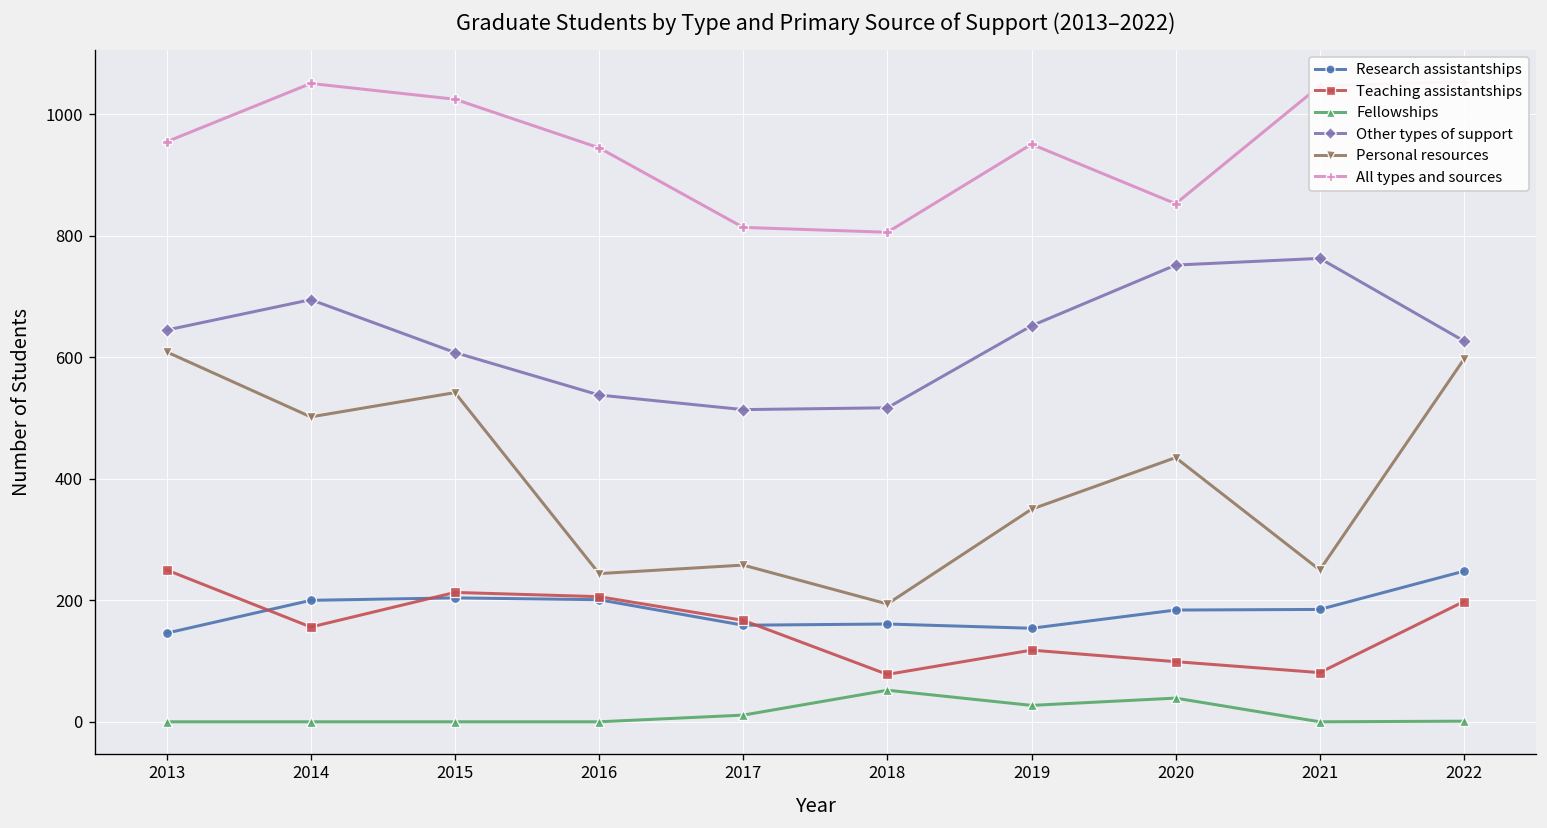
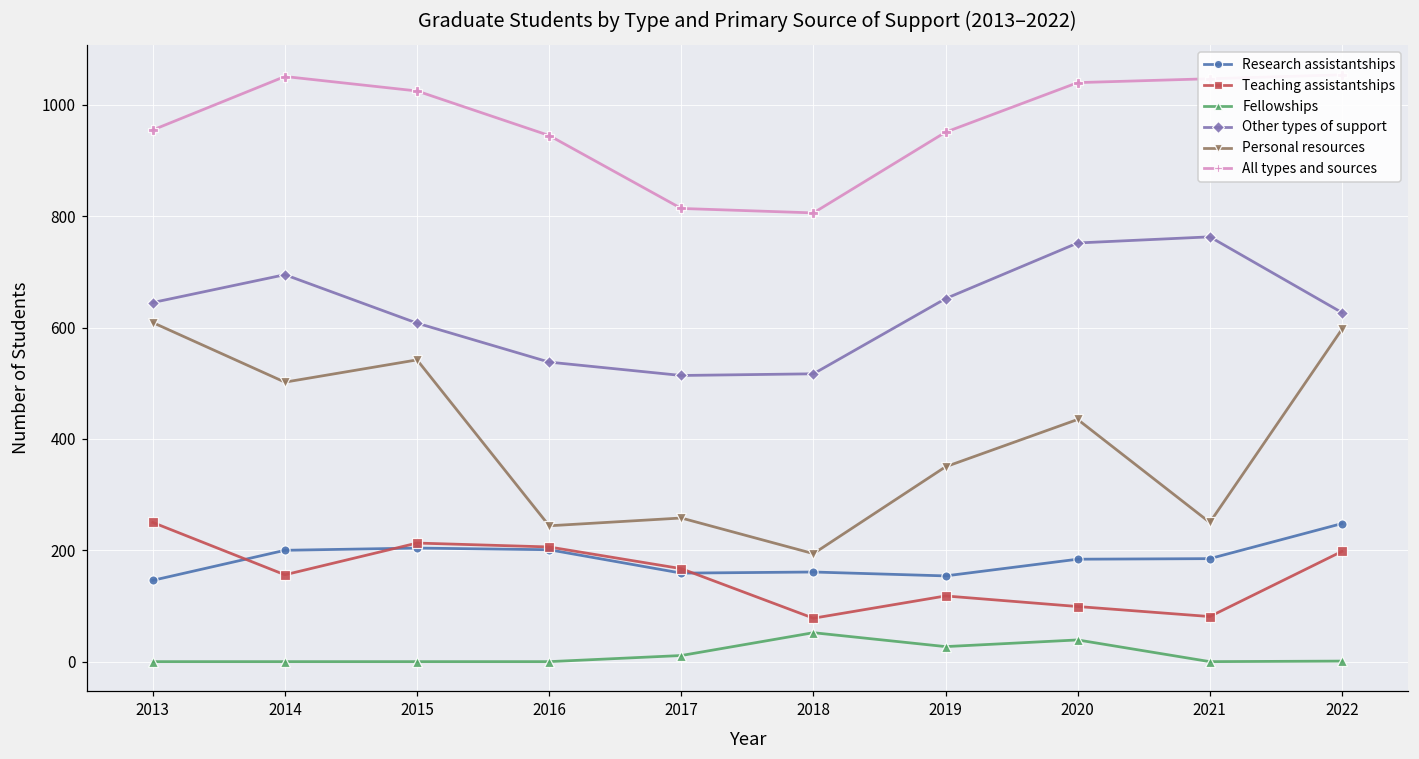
All types and sources, 2020: 850 -> 1040
